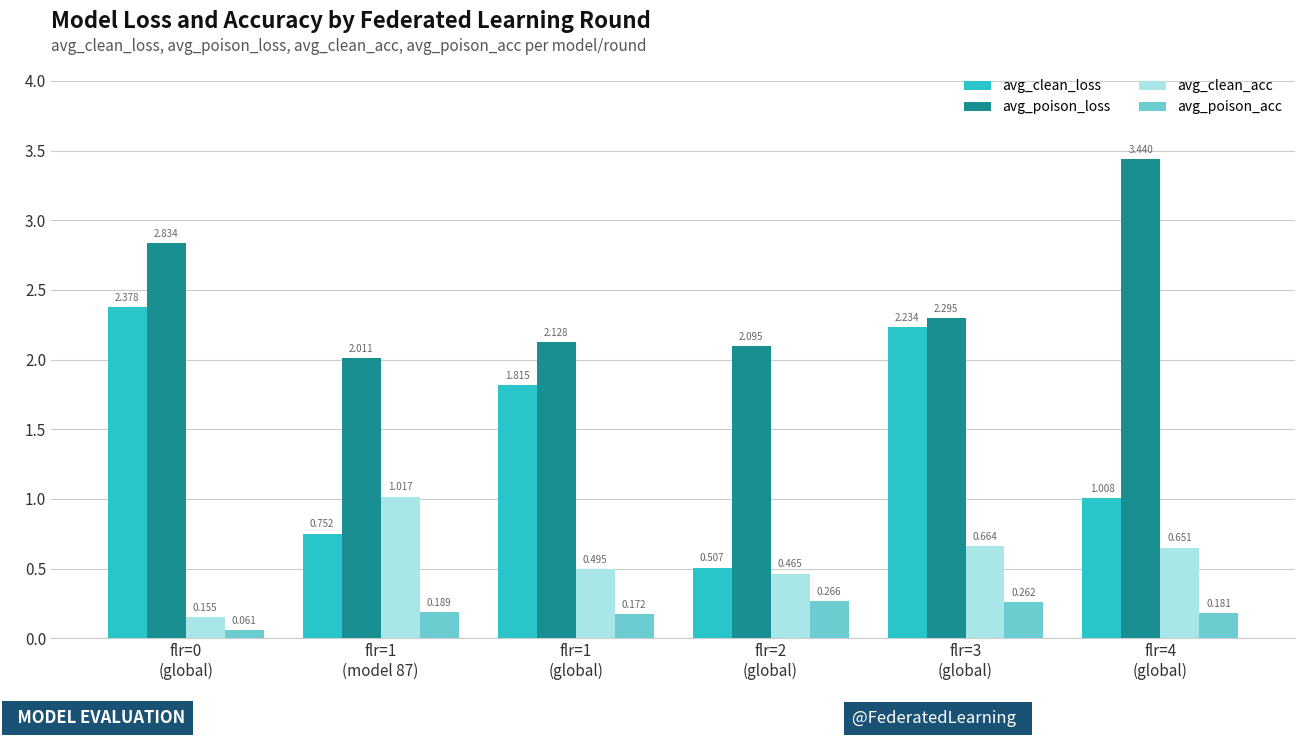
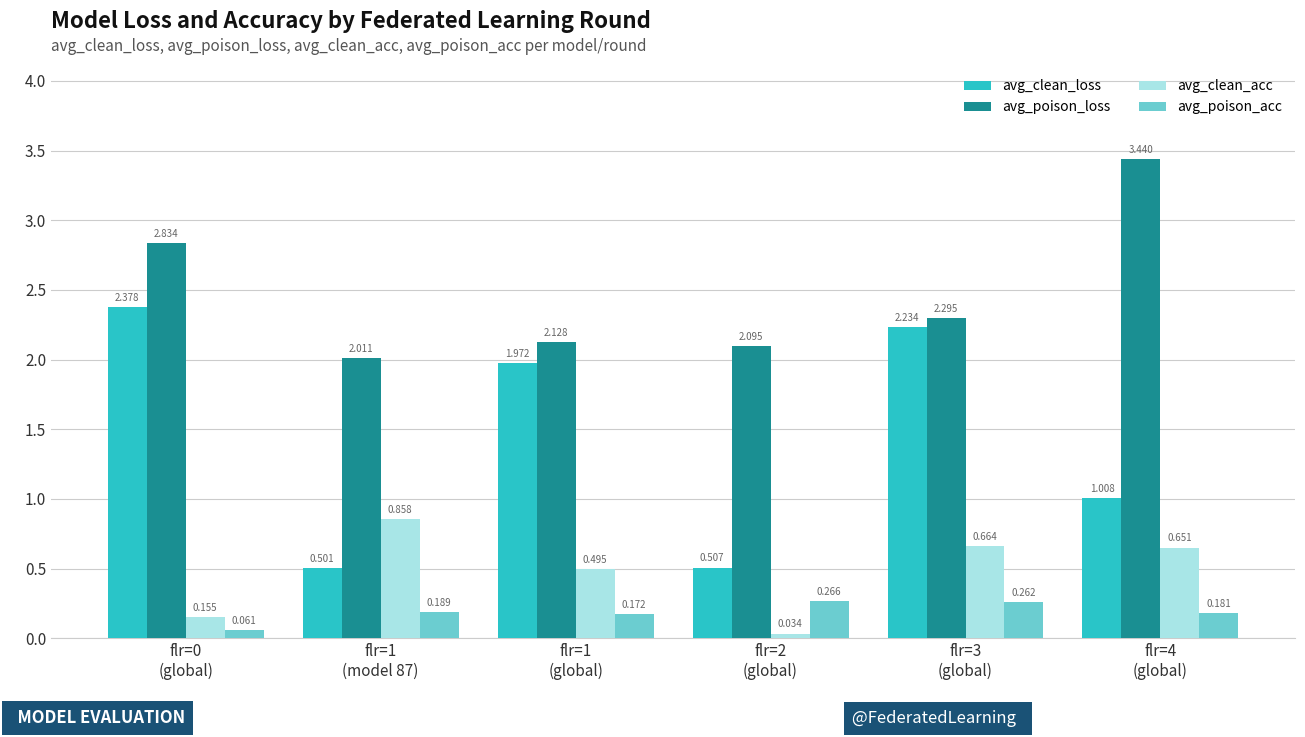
avg_clean_loss, flr=1 (model 87): 0.752 -> 0.501
avg_clean_acc, flr=1 (model 87): 1.017 -> 0.858
avg_clean_loss, flr=1 (global): 1.815 -> 1.972
avg_clean_acc, flr=2 (global): 0.465 -> 0.034
